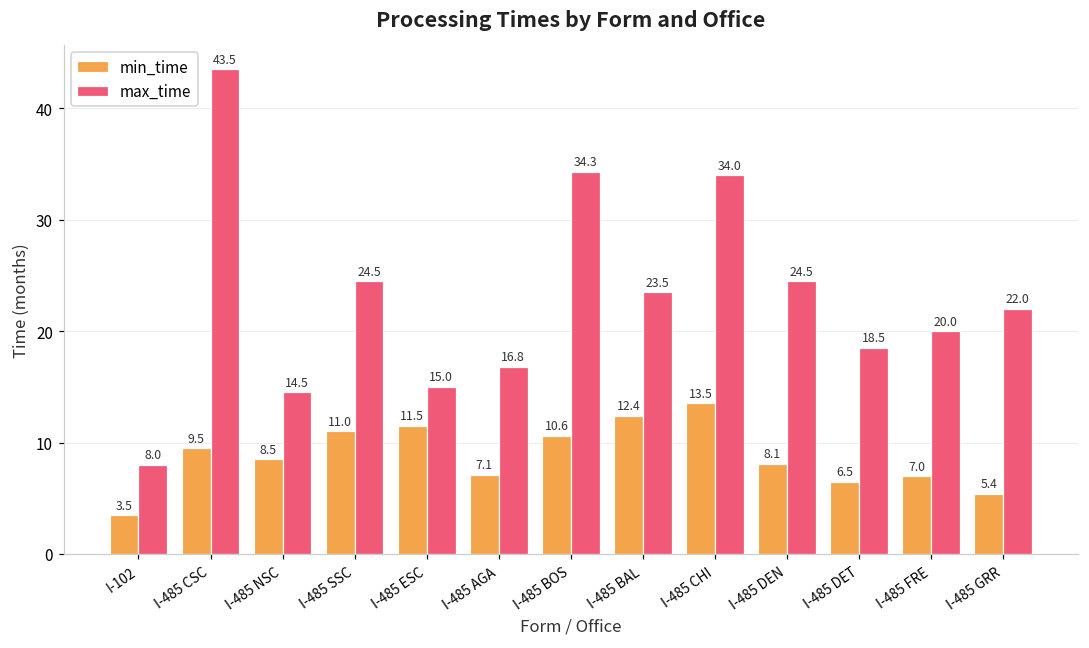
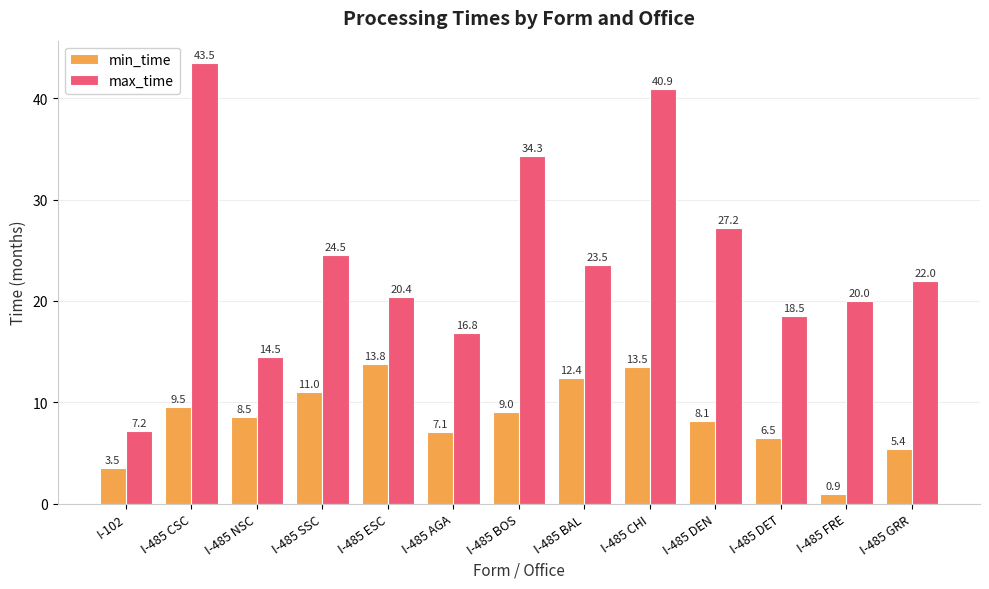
max_time, I-102: 8.0 -> 7.2
min_time, I-485 ESC: 11.5 -> 13.8
max_time, I-485 ESC: 15.0 -> 20.4
min_time, I-485 BOS: 10.6 -> 9.0
max_time, I-485 CHI: 34.0 -> 40.9
max_time, I-485 DEN: 24.5 -> 27.2
min_time, I-485 FRE: 7.0 -> 0.9
